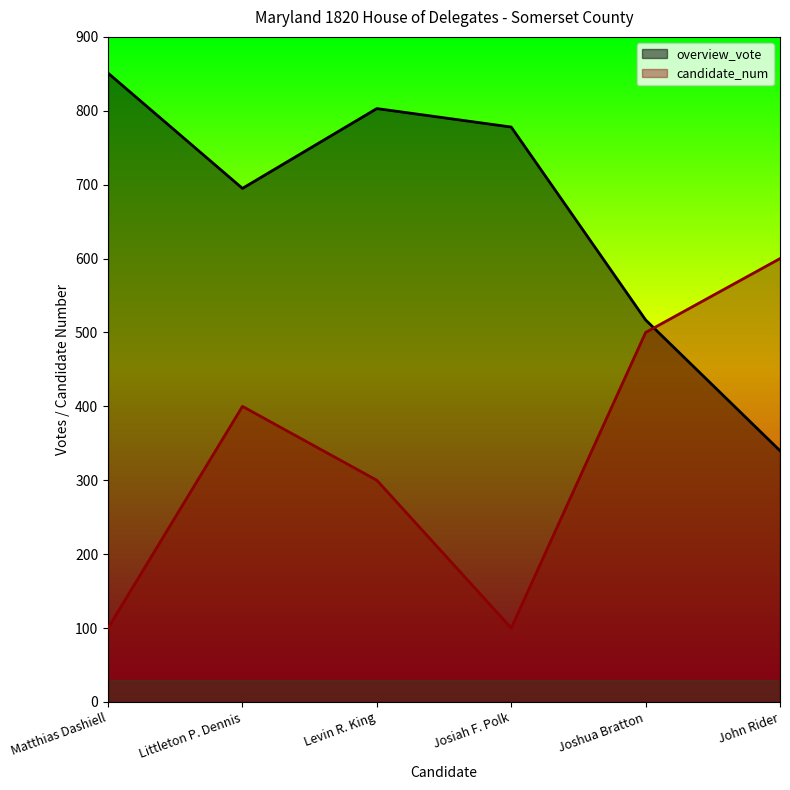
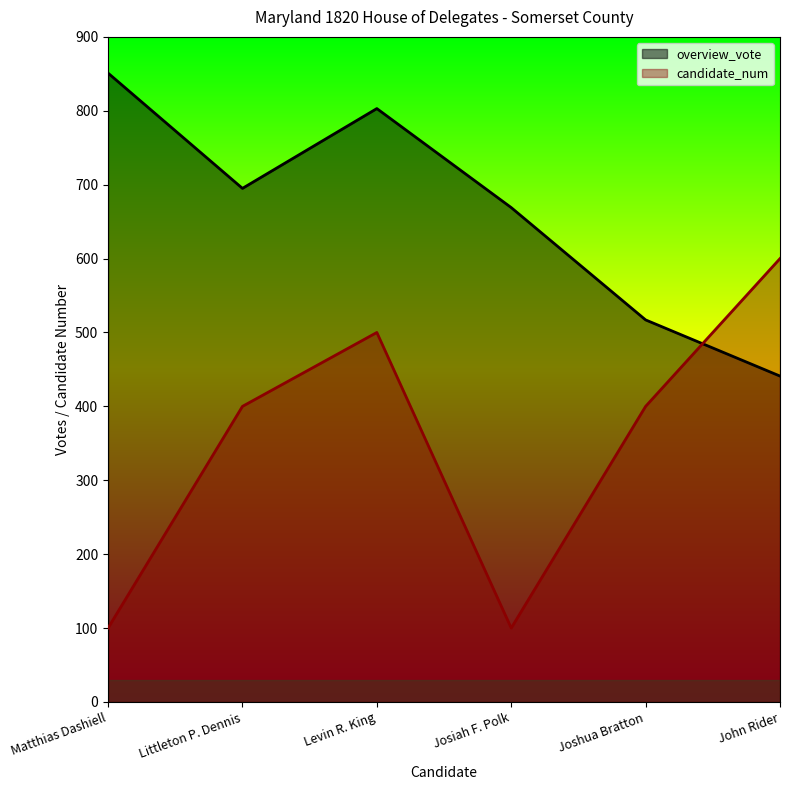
candidate_num, Levin R. King: 300 -> 500
overview_vote, Josiah F. Polk: 780 -> 670
candidate_num, Joshua Bratton: 500 -> 400
overview_vote, John Rider: 340 -> 440
